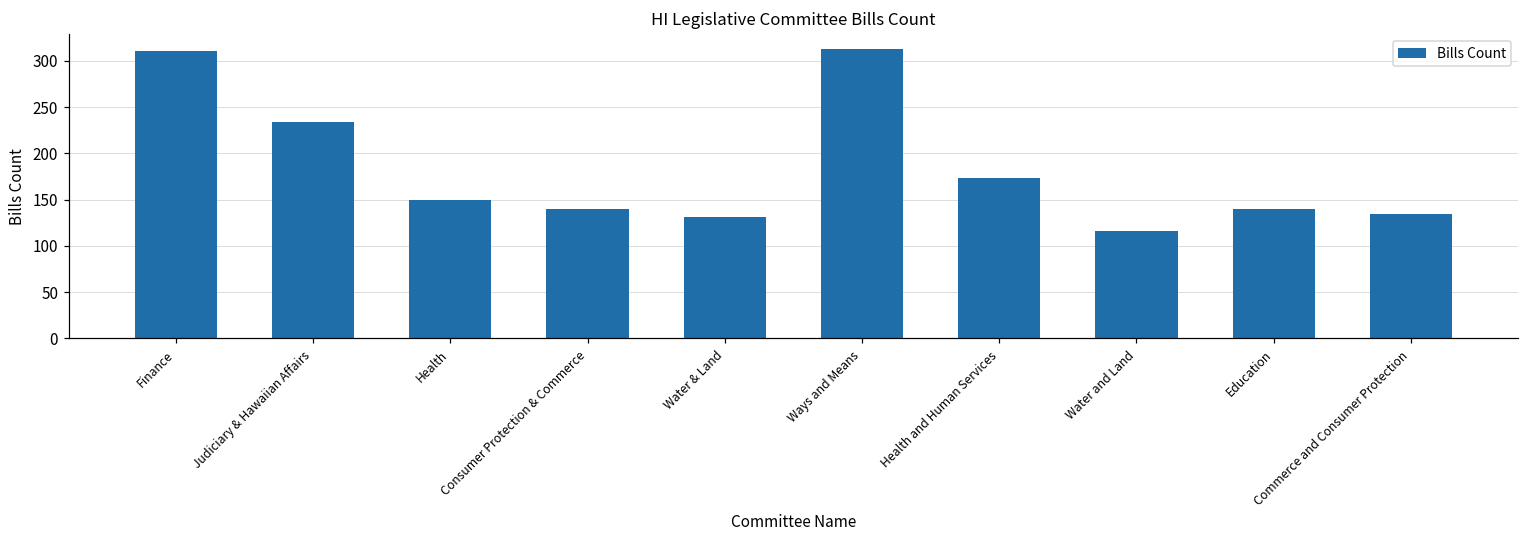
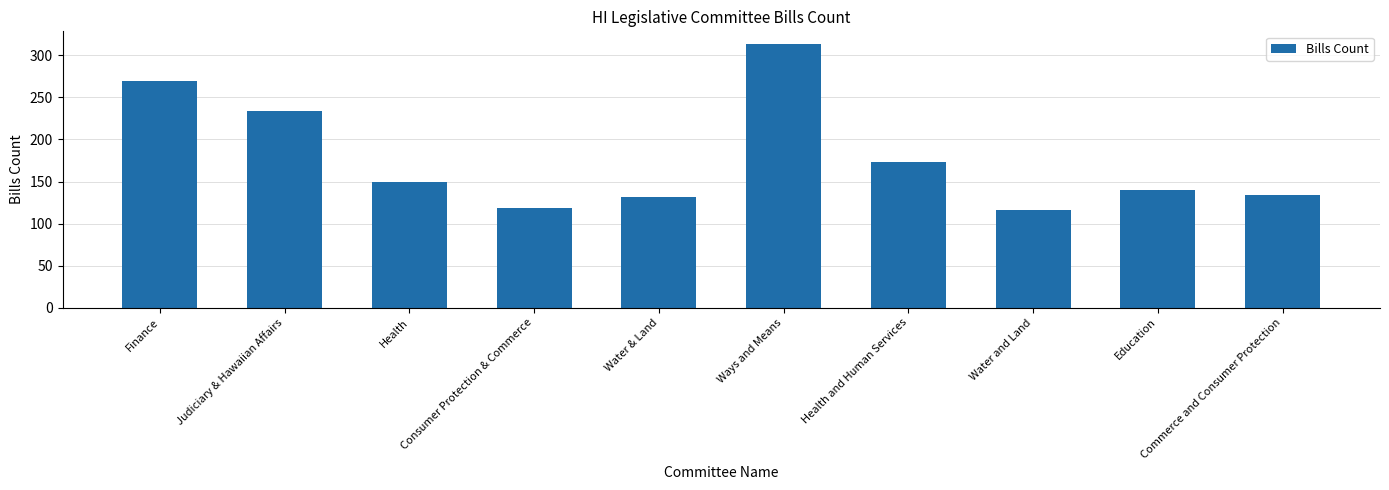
Finance: 310 -> 270
Consumer Protection & Commerce: 140 -> 120
